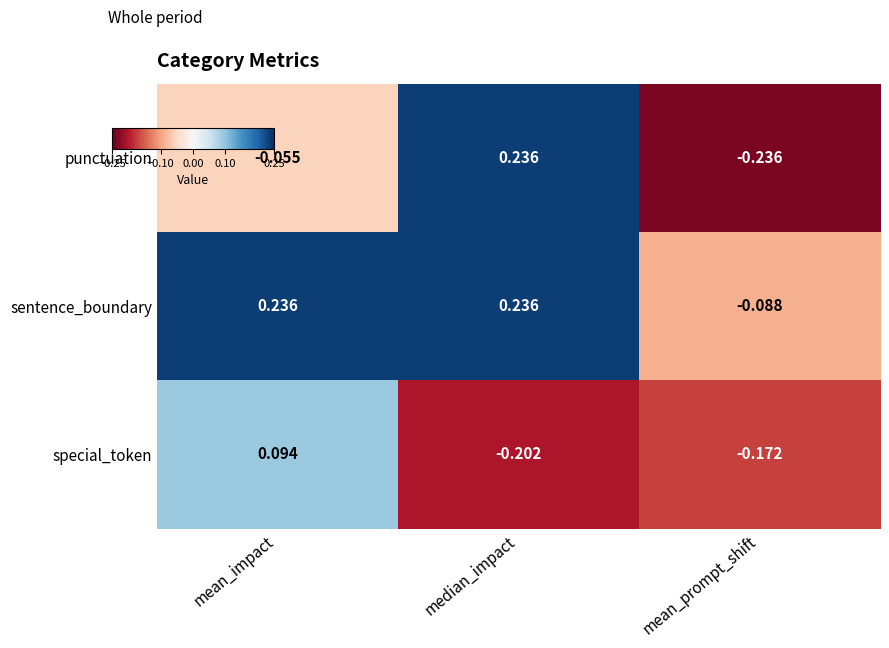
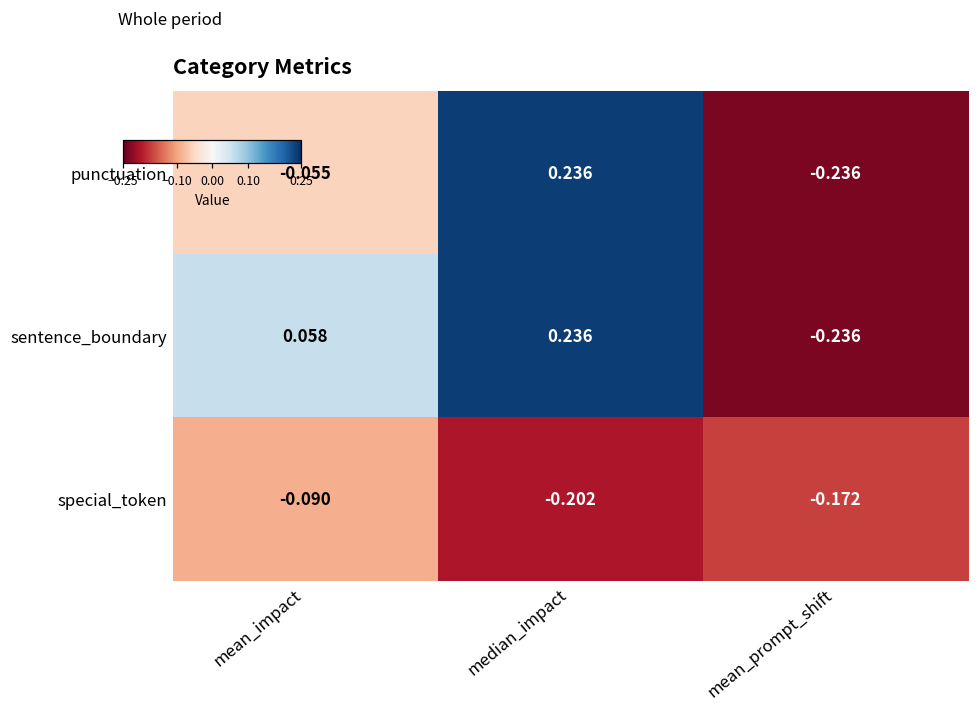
sentence_boundary, mean_impact: 0.236 -> 0.058
sentence_boundary, mean_prompt_shift: -0.088 -> -0.236
special_token, mean_impact: 0.094 -> -0.090
